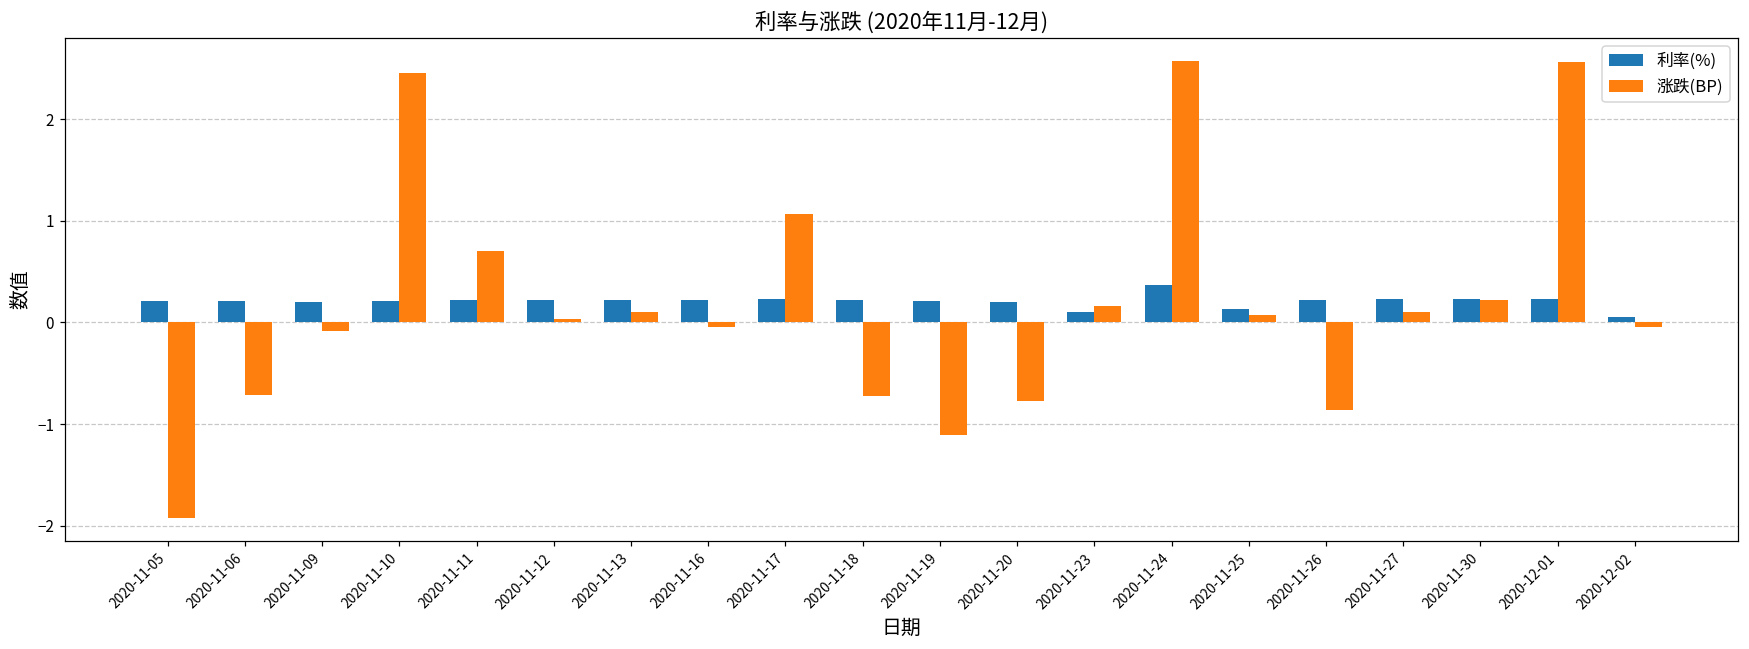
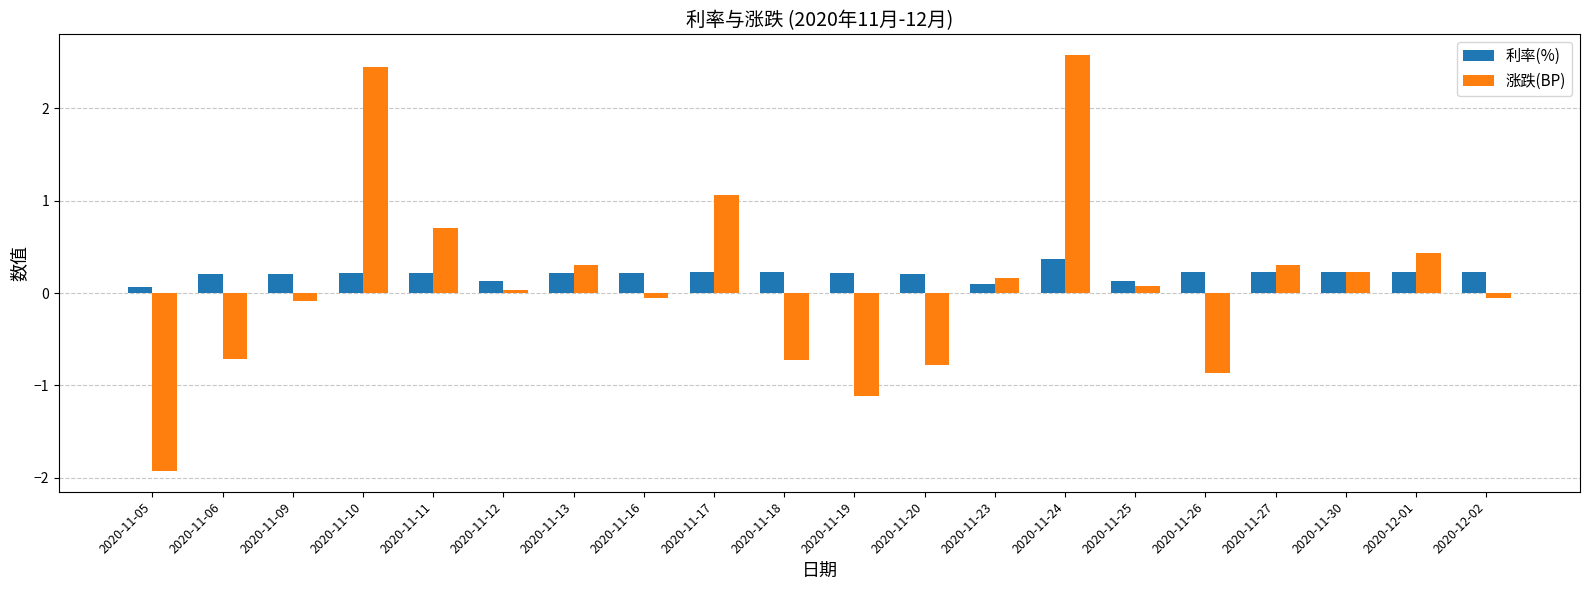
利率(%), 2020-11-05: 0.2 -> 0.1
利率(%), 2020-11-12: 0.2 -> 0.1
涨跌(BP), 2020-11-13: 0.1 -> 0.3
涨跌(BP), 2020-11-27: 0.1 -> 0.3
涨跌(BP), 2020-12-01: 2.6 -> 0.4
利率(%), 2020-12-02: 0.1 -> 0.2
